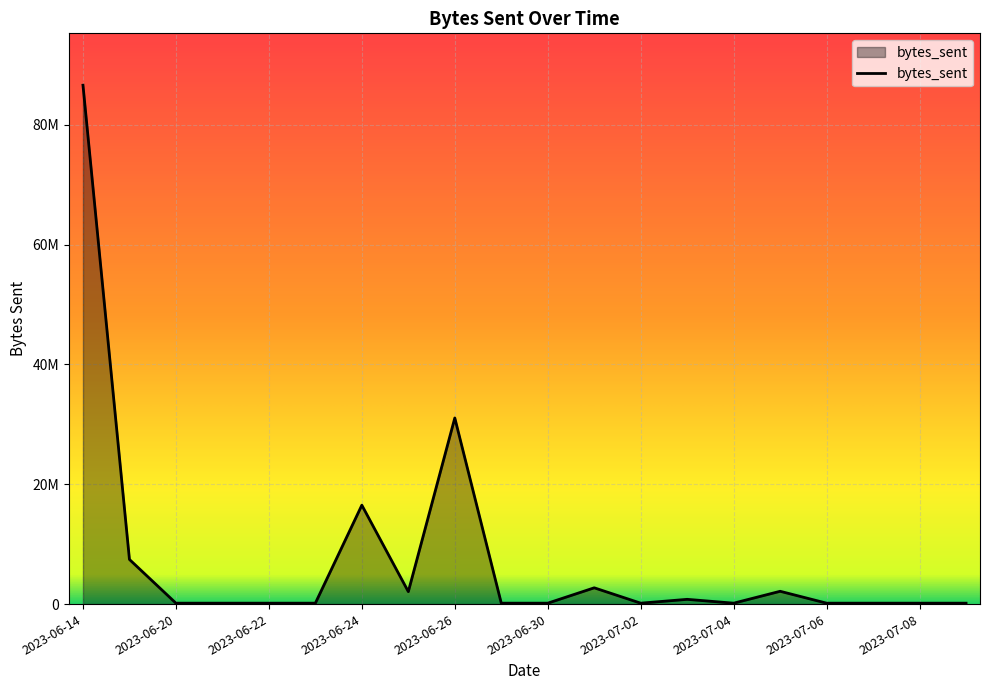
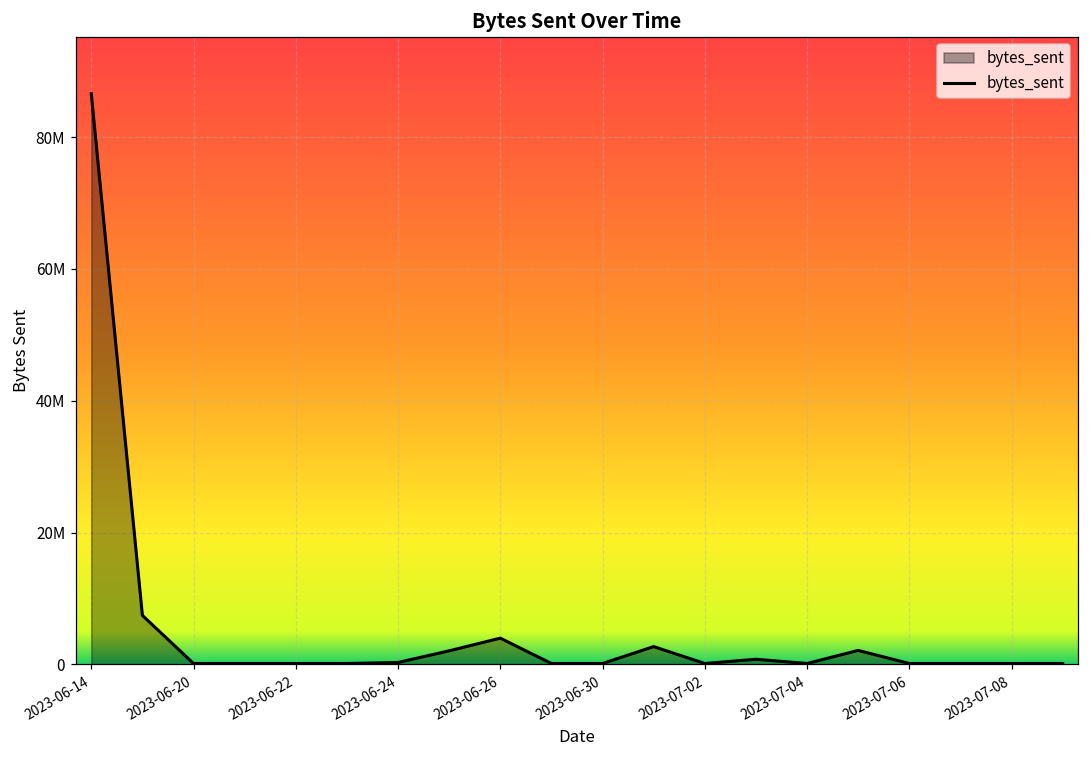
2023-06-24: 17000000 -> 0
2023-06-26: 31000000 -> 4000000
